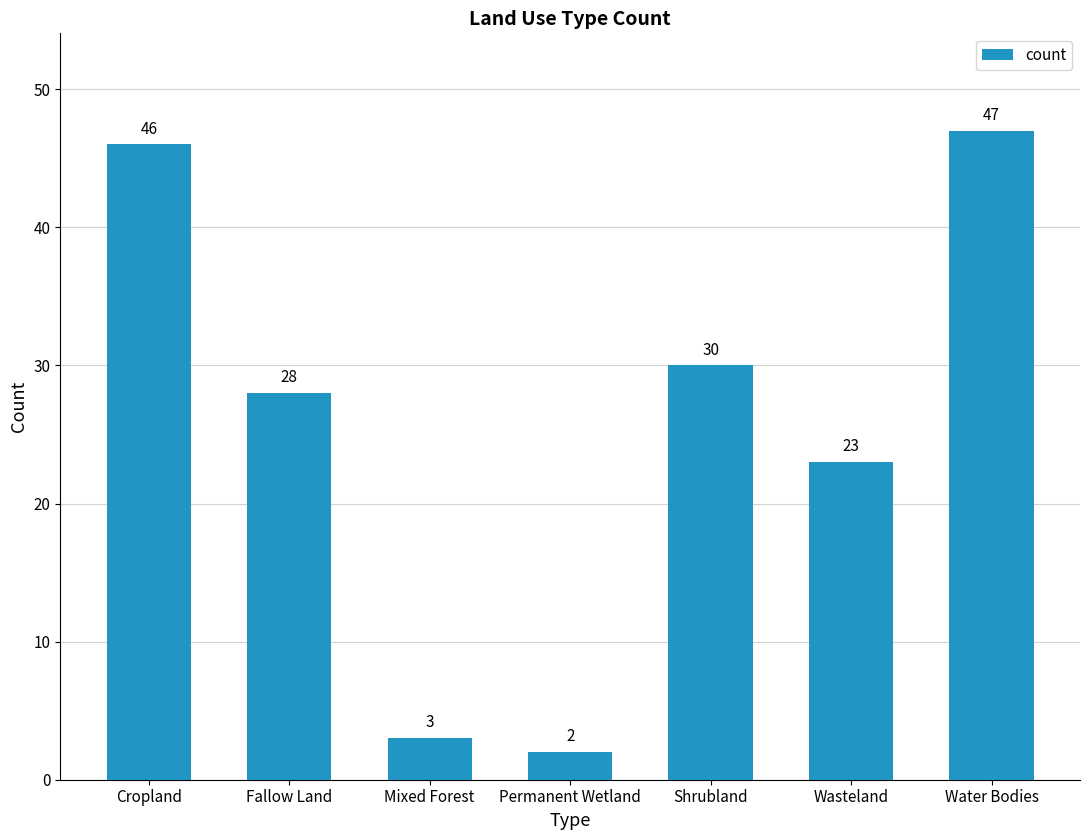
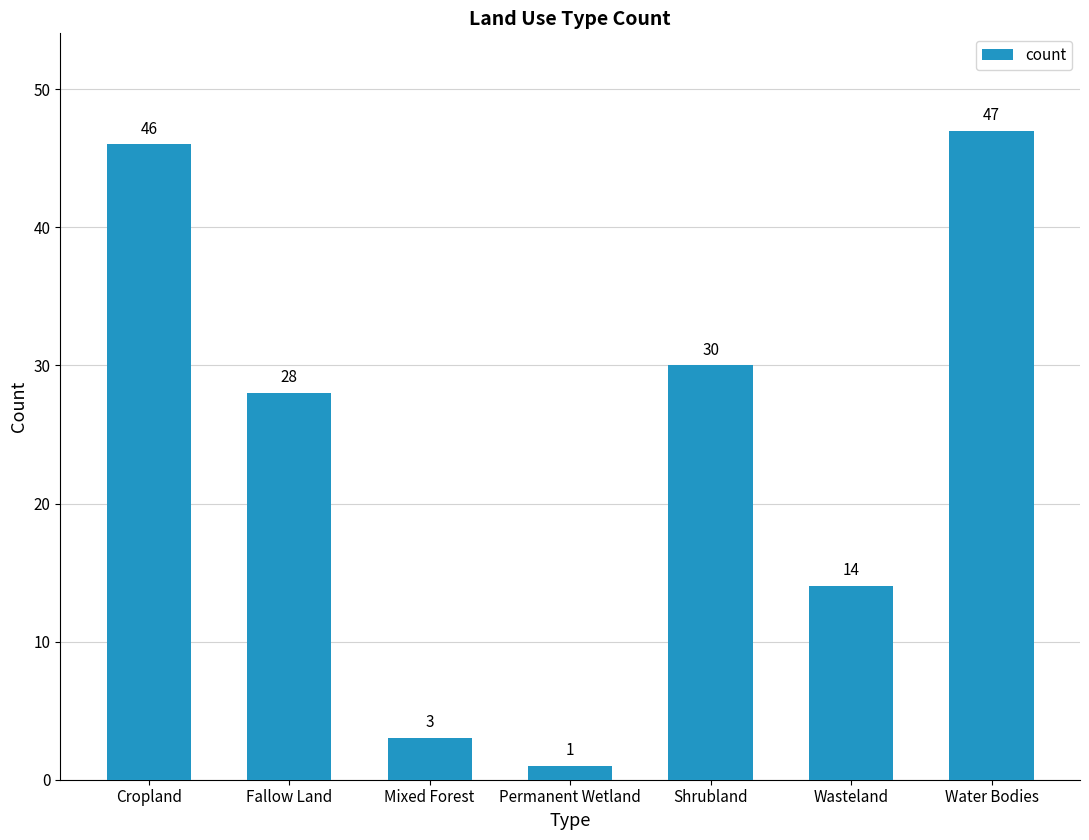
Permanent Wetland: 2 -> 1
Wasteland: 23 -> 14
